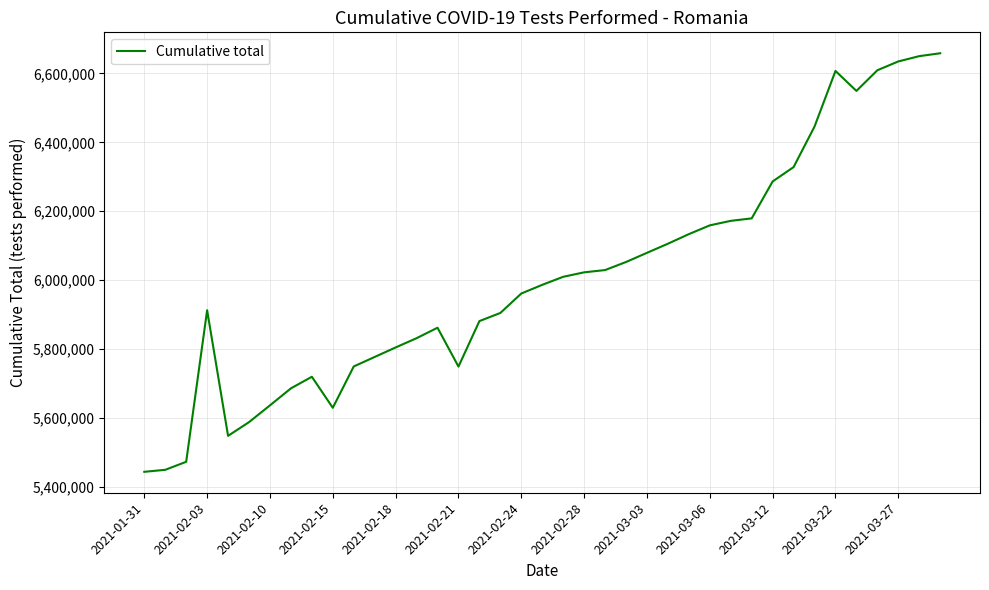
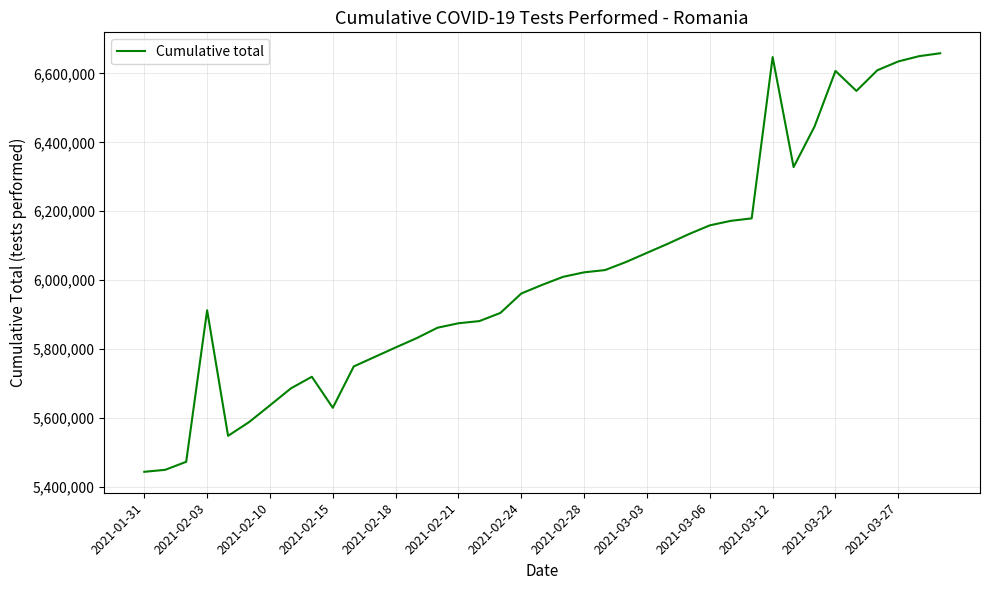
2021-02-21: 5,750,000 -> 5,870,000
2021-03-12: 6,290,000 -> 6,650,000
